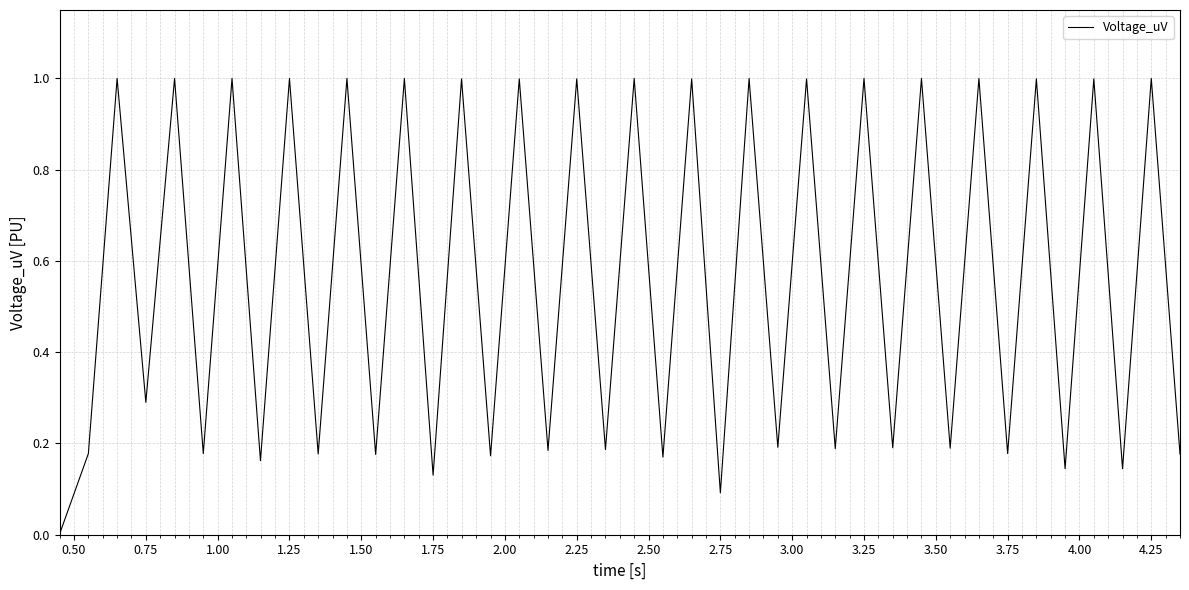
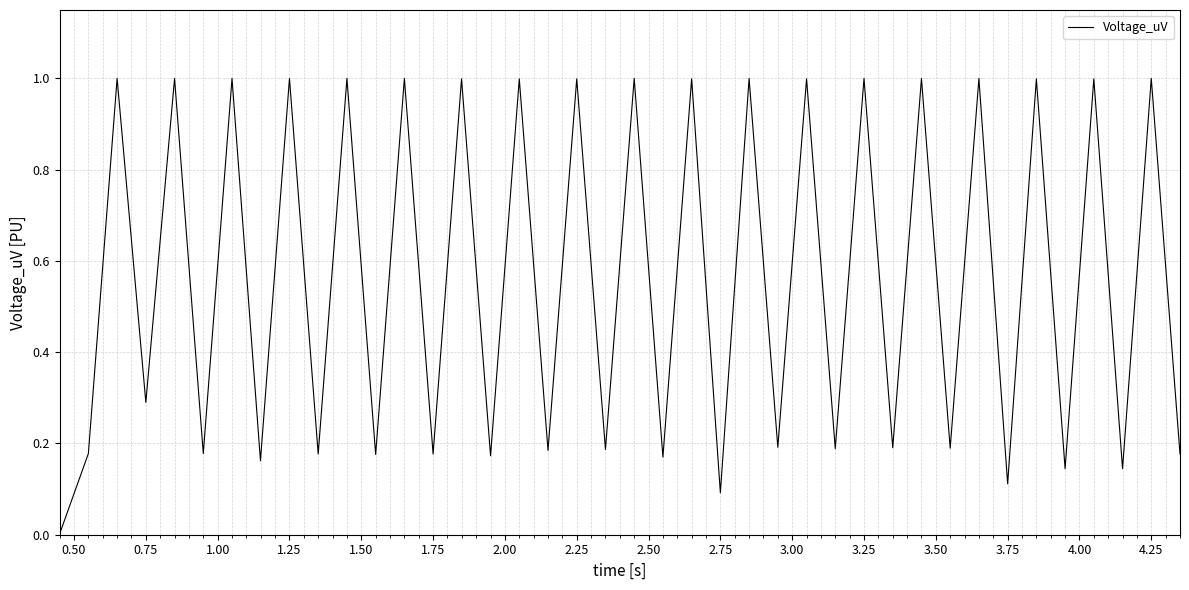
1.75: 0.13 -> 0.18
3.75: 0.18 -> 0.11
